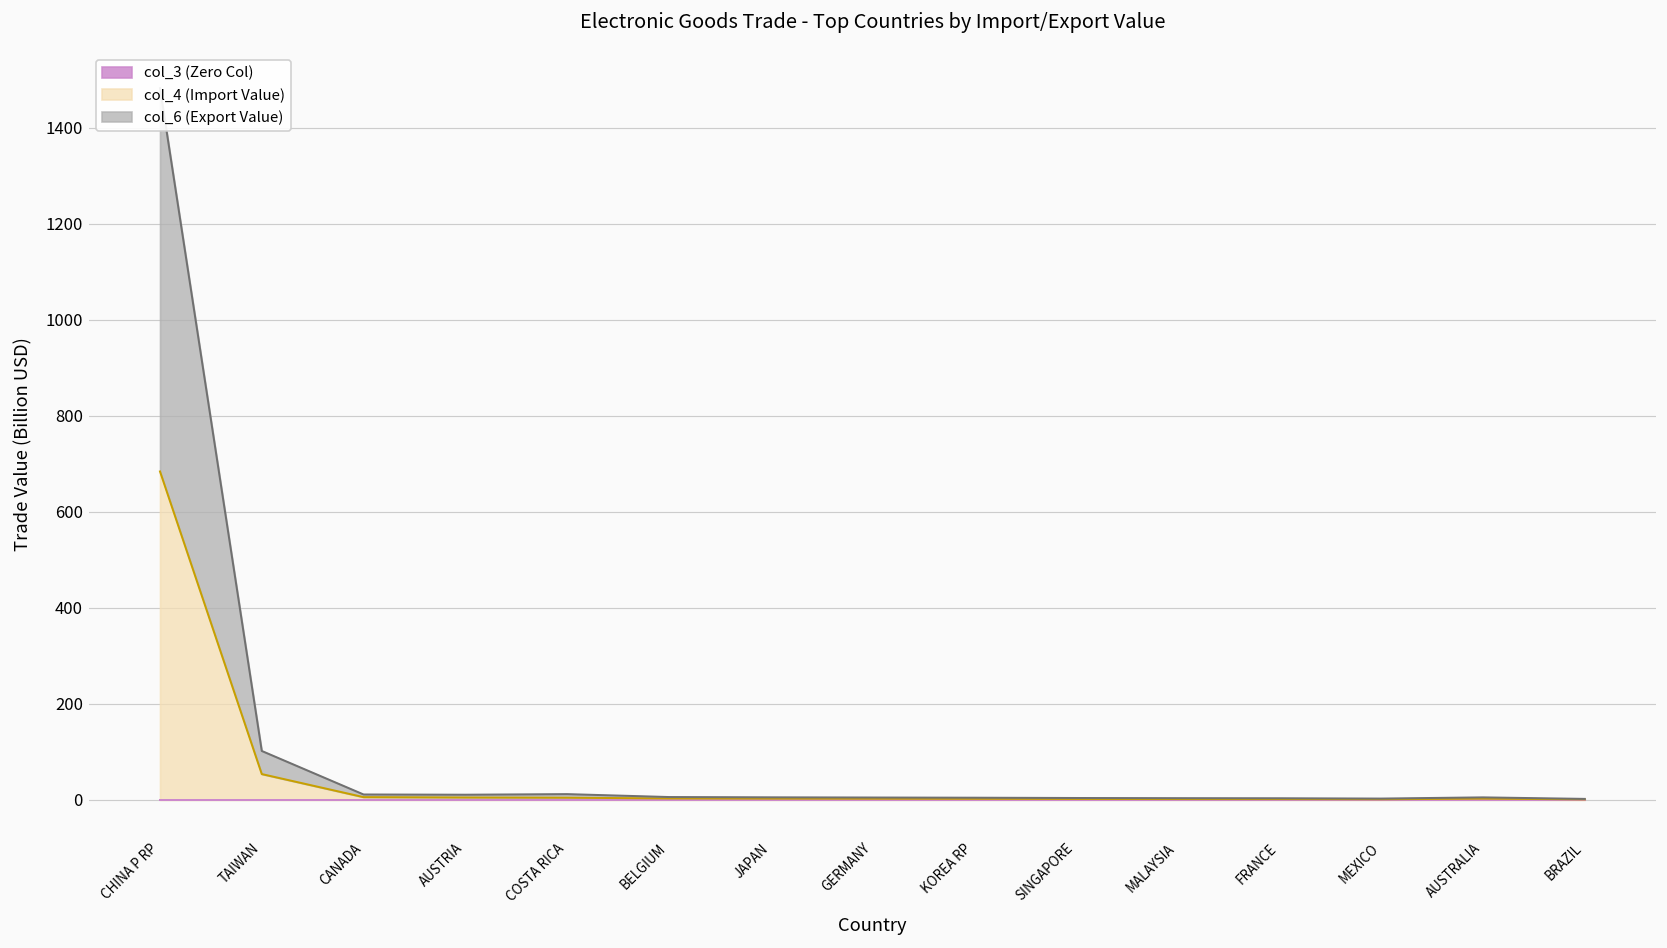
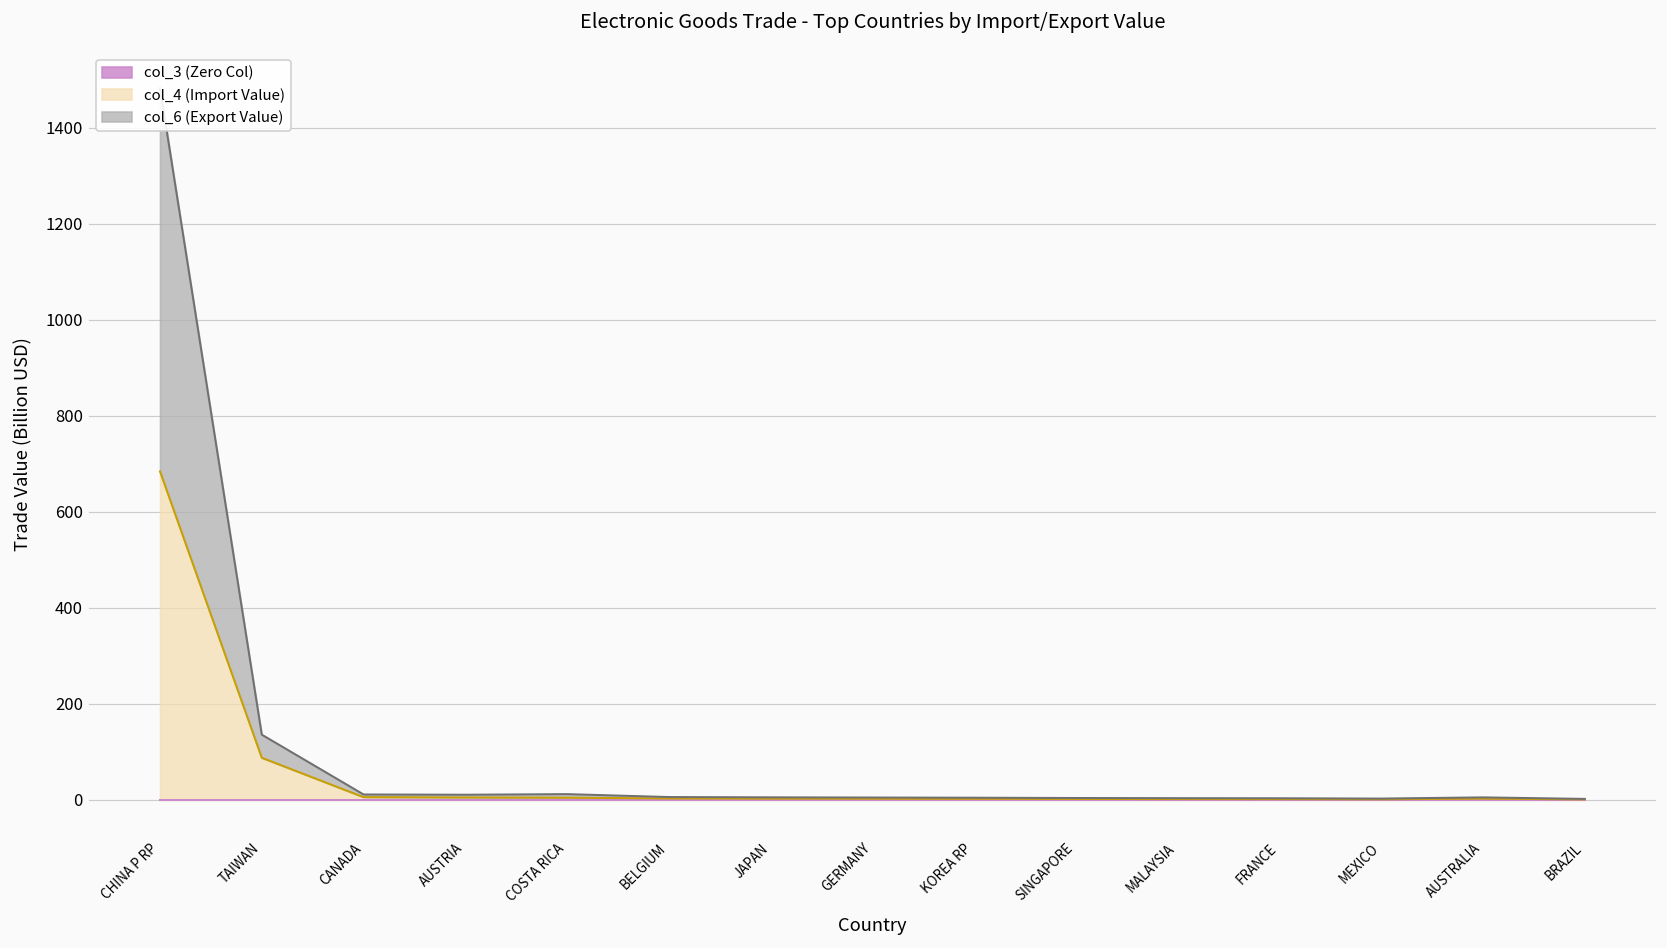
col_4 (Import Value), TAIWAN: 50 -> 90
